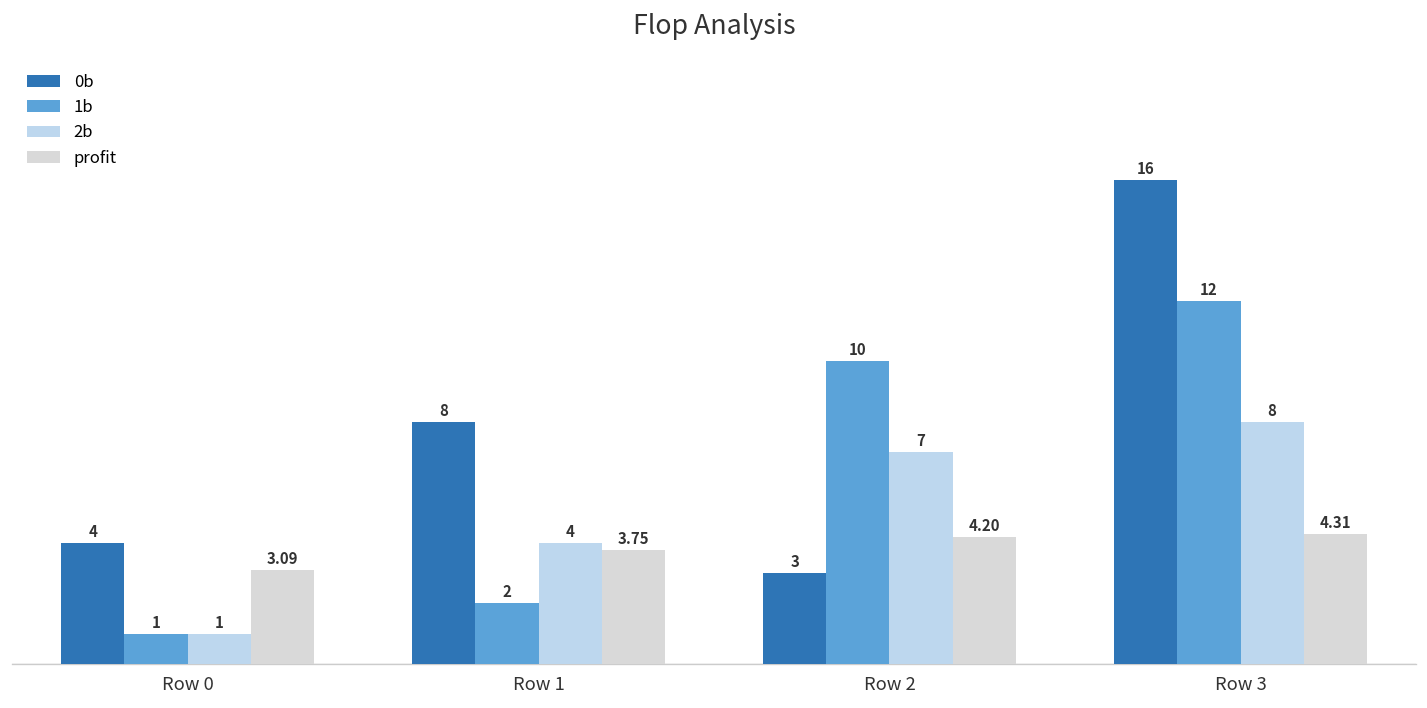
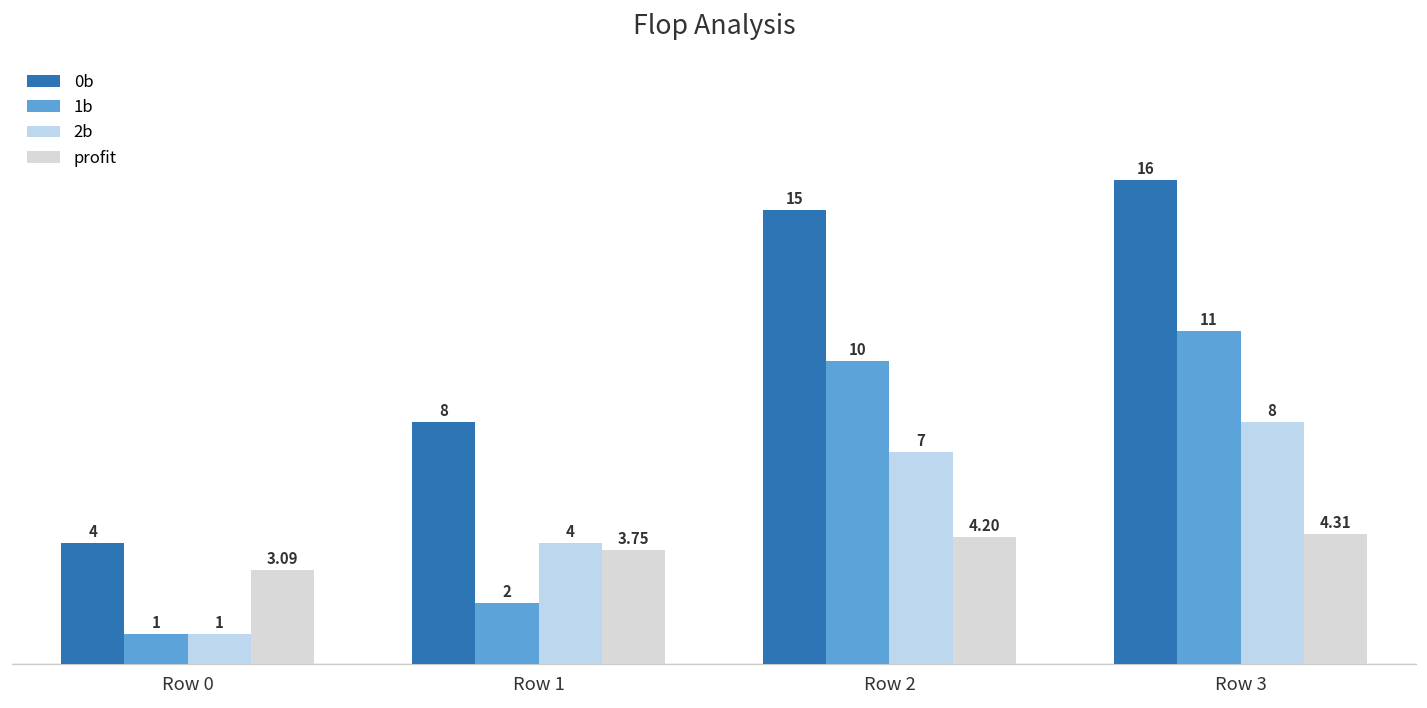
0b, Row 2: 3 -> 15
1b, Row 3: 12 -> 11
